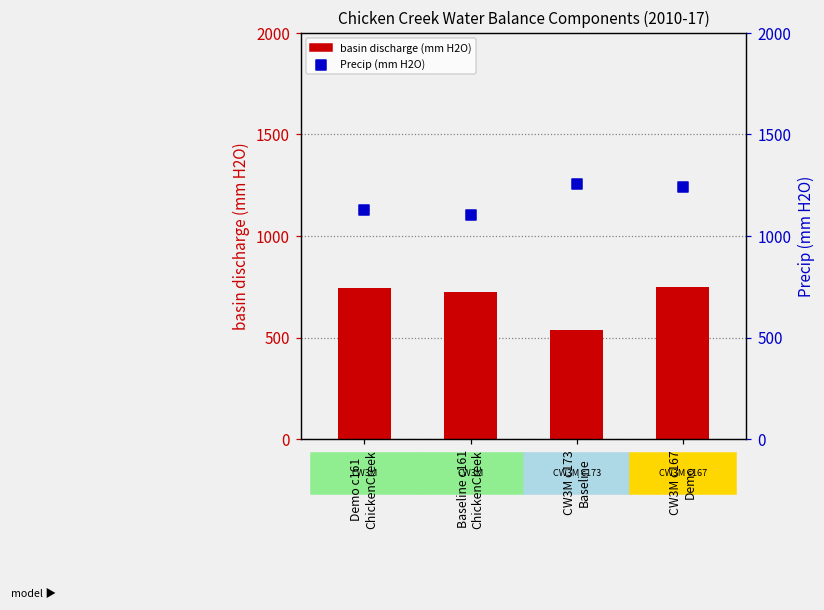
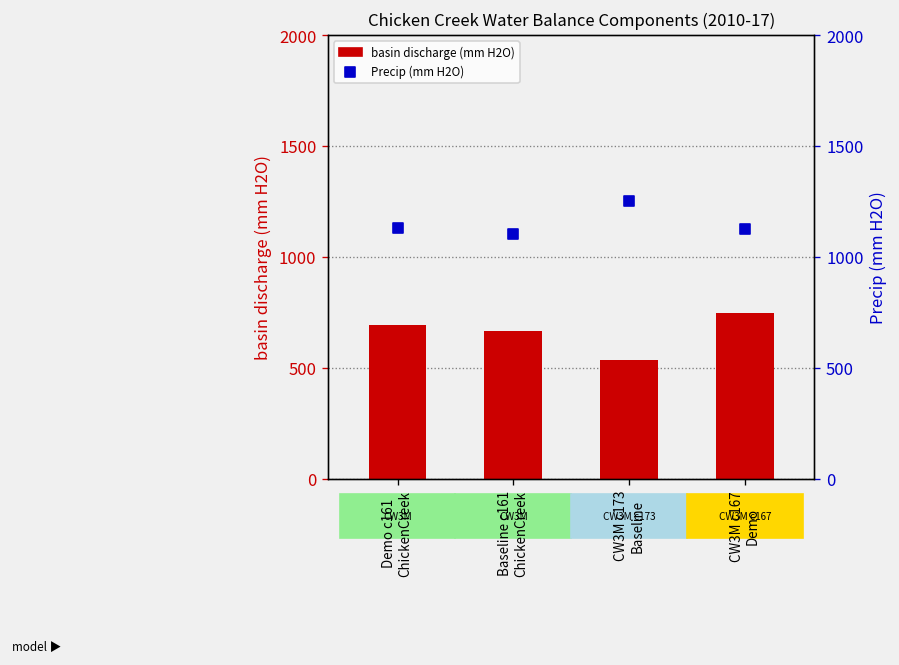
basin discharge (mm H2O), Demo c161 ChickenCreek: 740 -> 700
basin discharge (mm H2O), Baseline c161 ChickenCreek: 720 -> 670
Precip (mm H2O), CW3M c167 Demo: 1240 -> 1130
